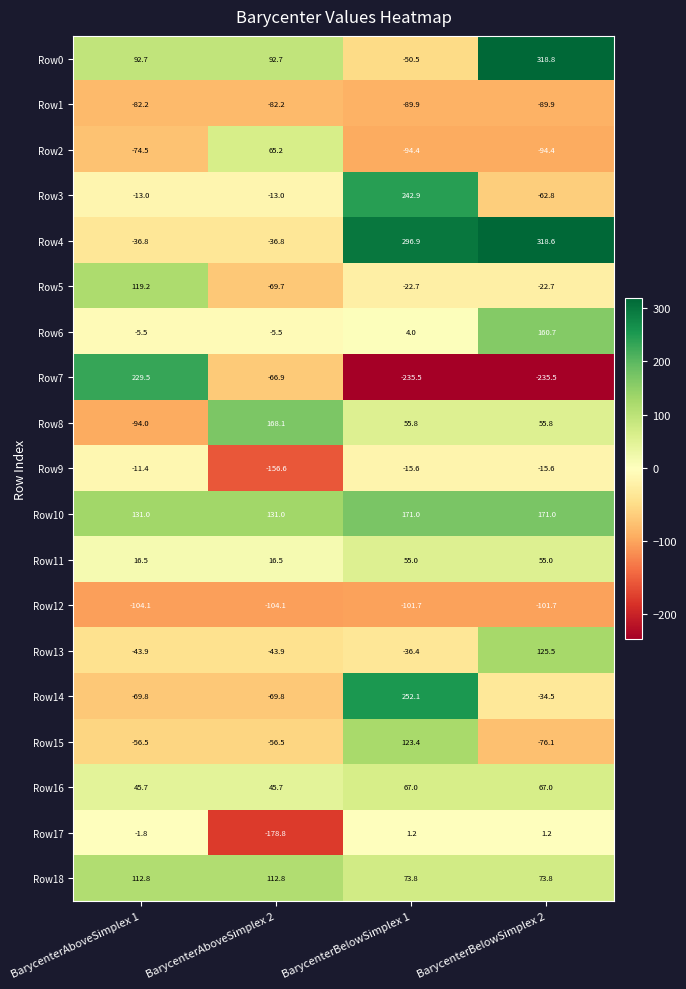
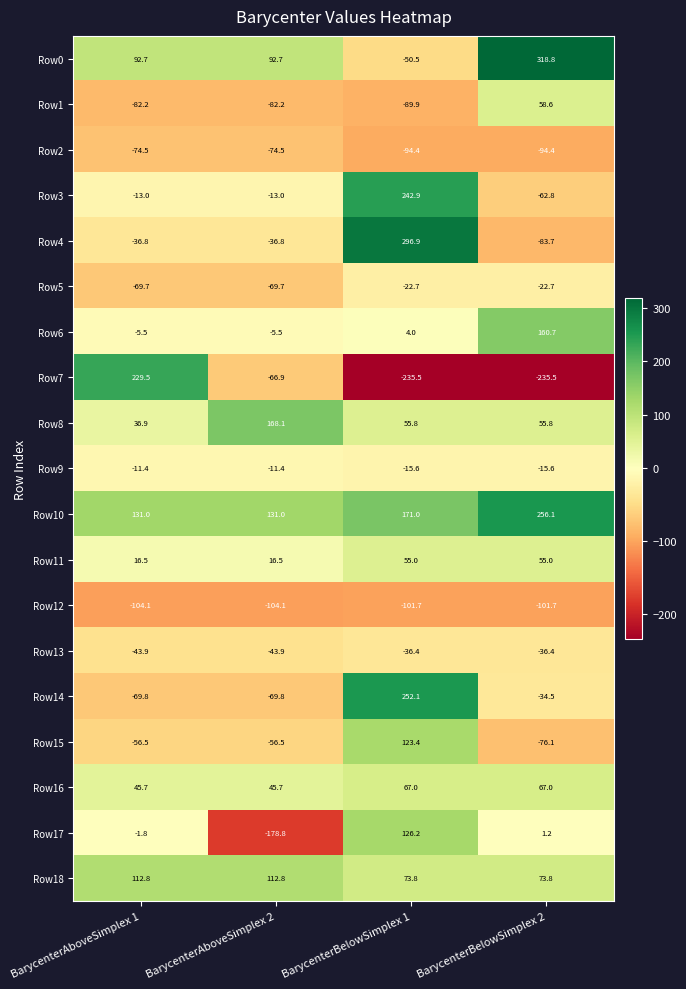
Row1, BarycenterBelowSimplex 2: -89.9 -> 58.6
Row2, BarycenterAboveSimplex 2: 65.2 -> -74.5
Row4, BarycenterBelowSimplex 2: 318.6 -> -83.7
Row5, BarycenterAboveSimplex 1: 119.2 -> -69.7
Row8, BarycenterAboveSimplex 1: -94.0 -> 36.9
Row9, BarycenterAboveSimplex 2: -156.6 -> -11.4
Row10, BarycenterBelowSimplex 2: 171.0 -> 256.1
Row13, BarycenterBelowSimplex 2: 125.5 -> -36.4
Row17, BarycenterBelowSimplex 1: 1.2 -> 126.2
